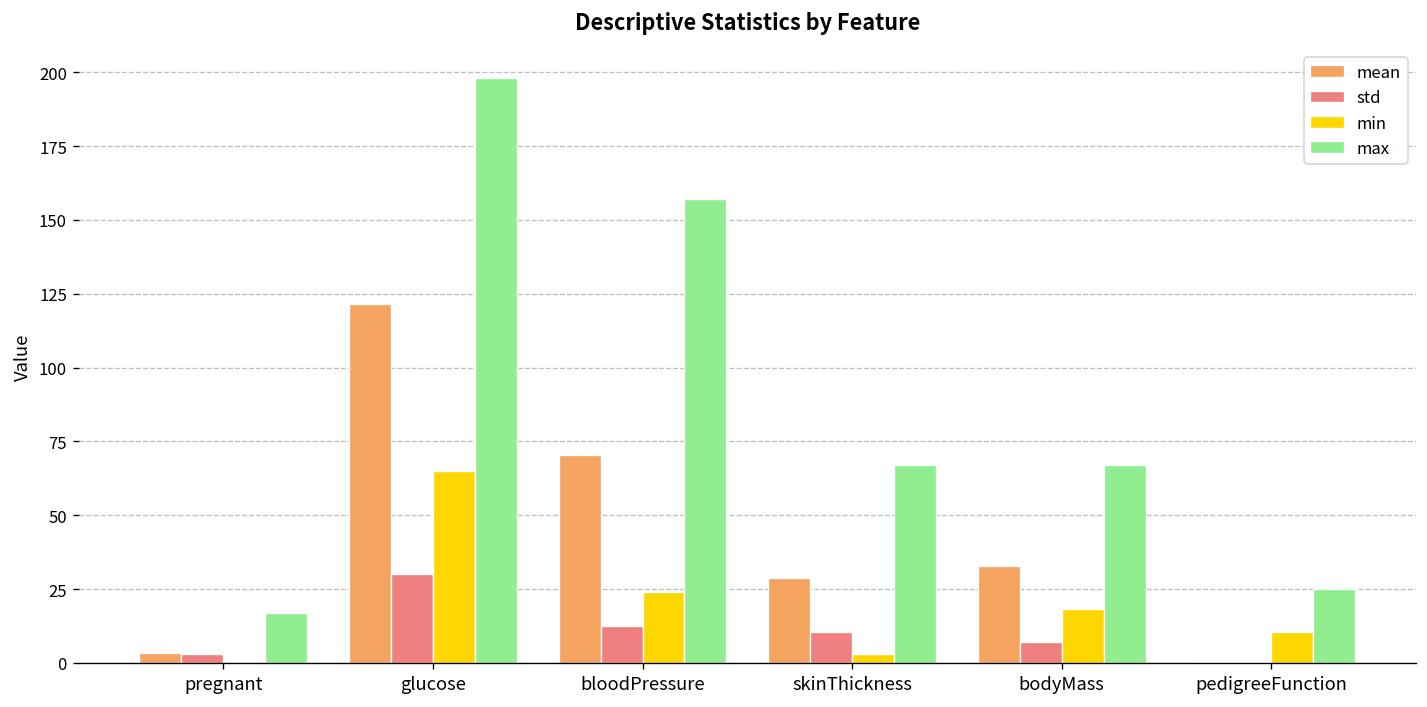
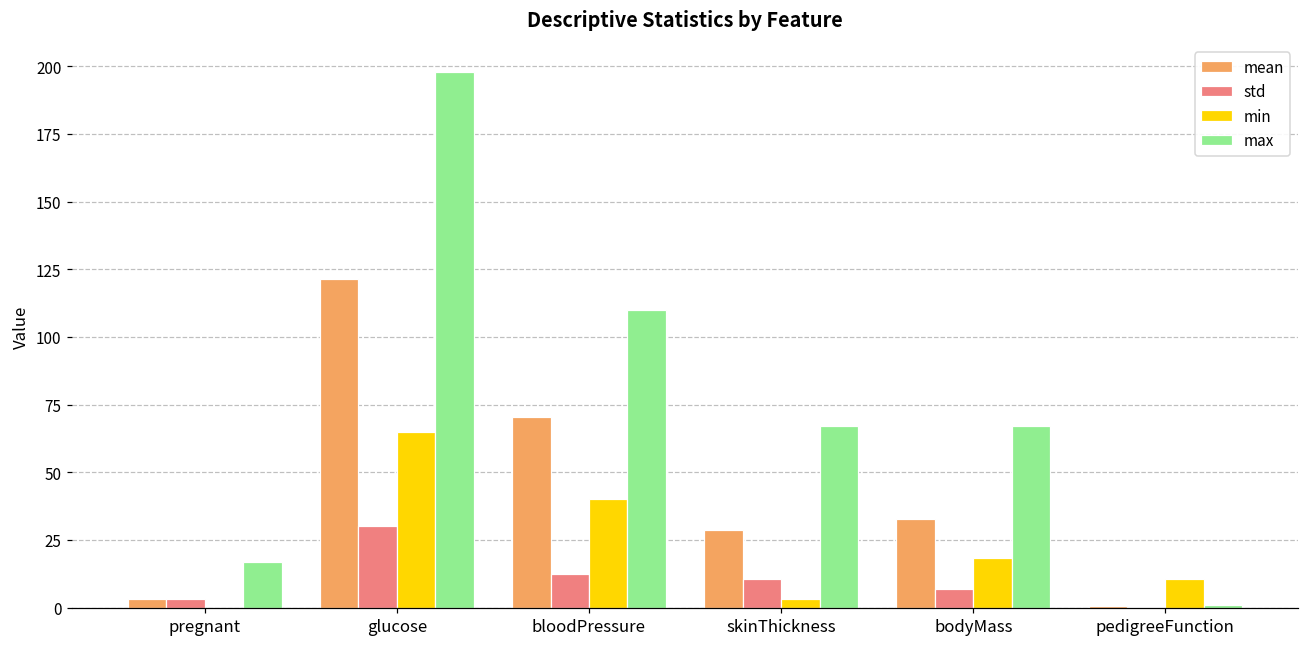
min, bloodPressure: 24 -> 40
max, bloodPressure: 157 -> 110
max, pedigreeFunction: 25 -> 1
